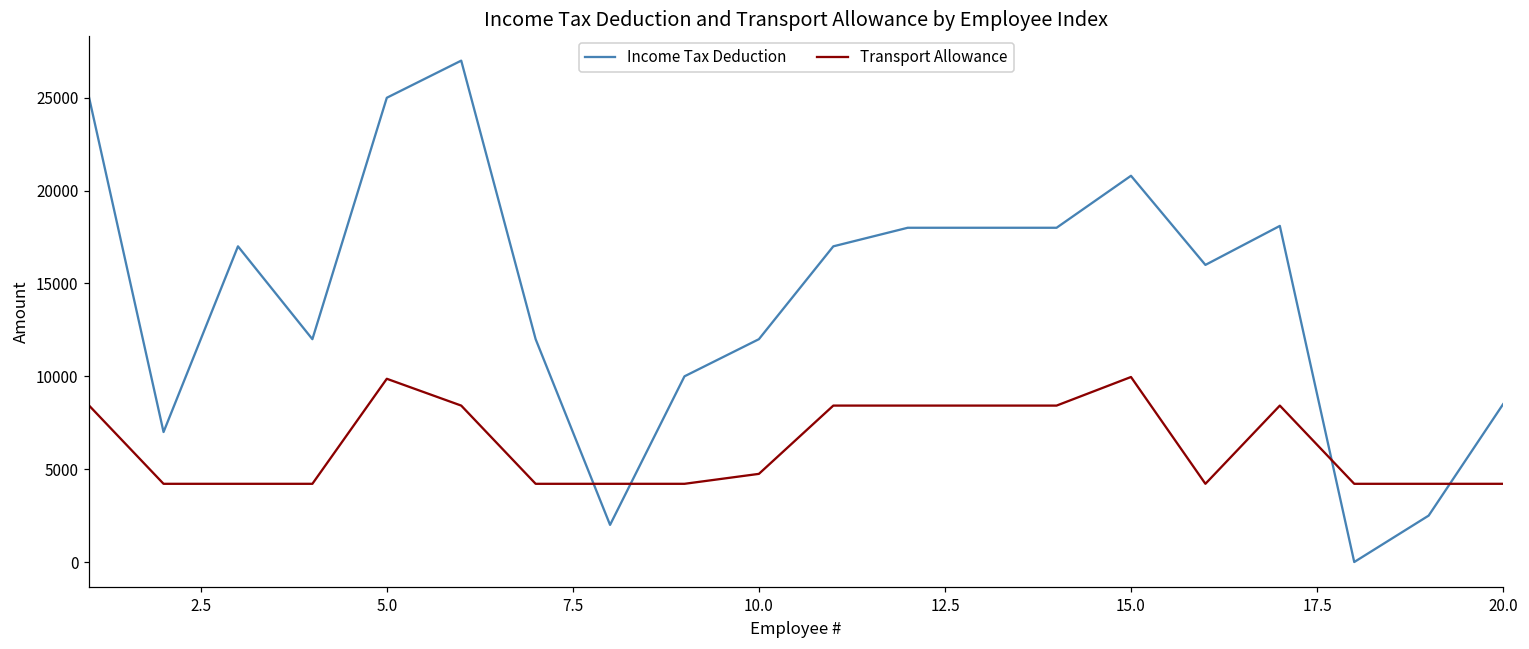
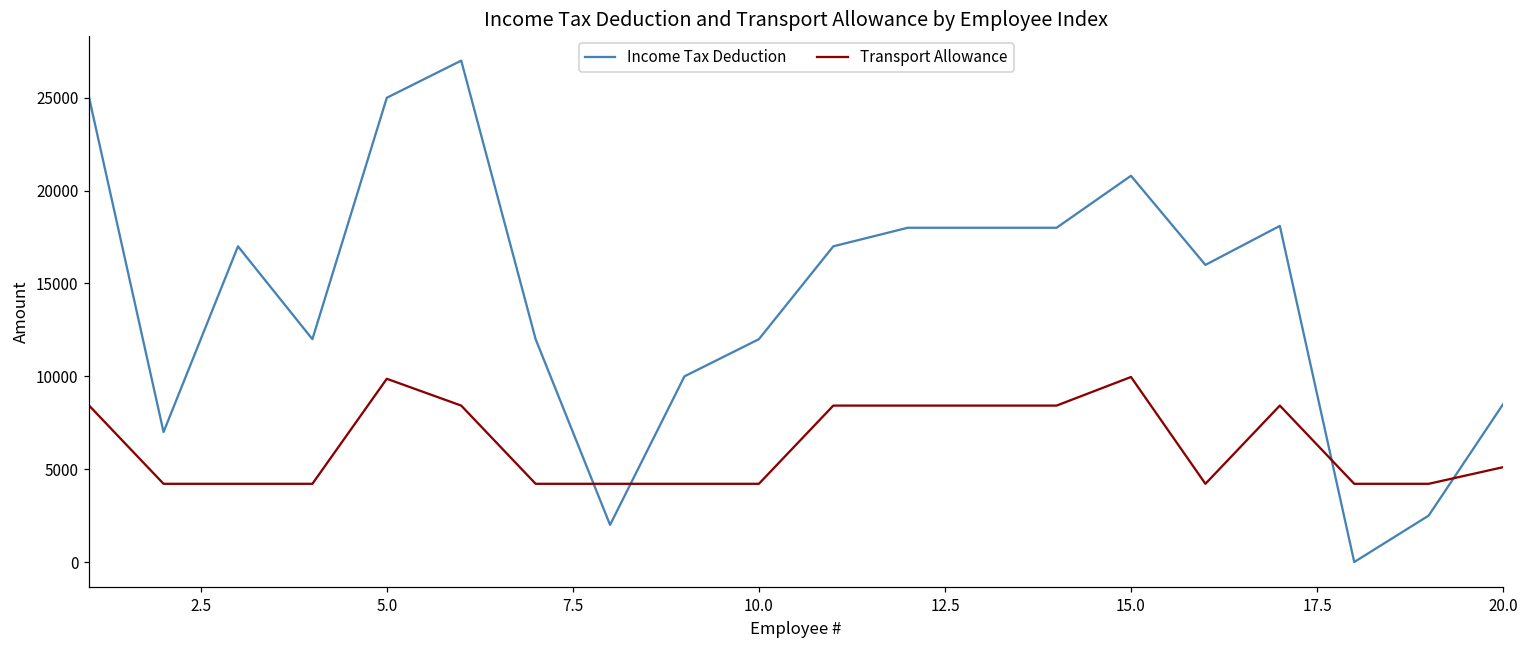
Transport Allowance, 10.0: 4700 -> 4200
Transport Allowance, 20.0: 4200 -> 5100
